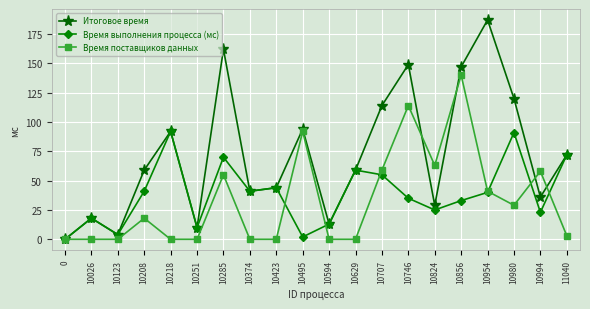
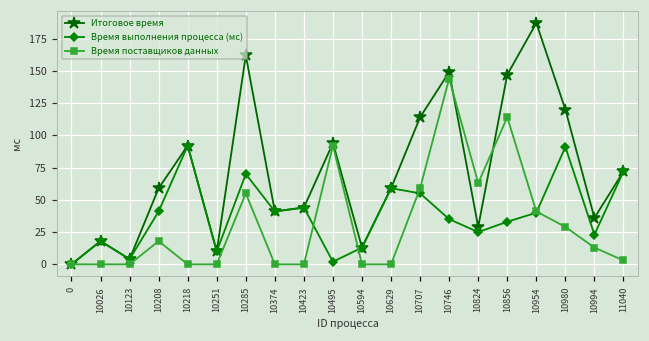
Время поставщиков данных, 10746: 114 -> 144
Время поставщиков данных, 10856: 140 -> 114
Время поставщиков данных, 10994: 58 -> 13
